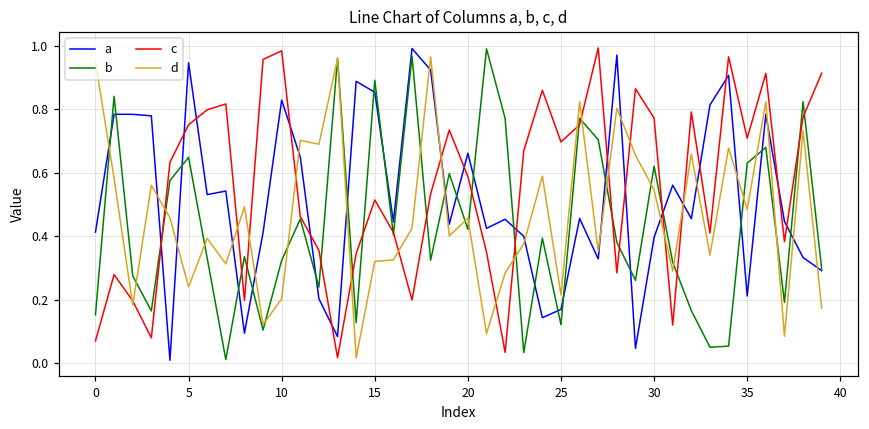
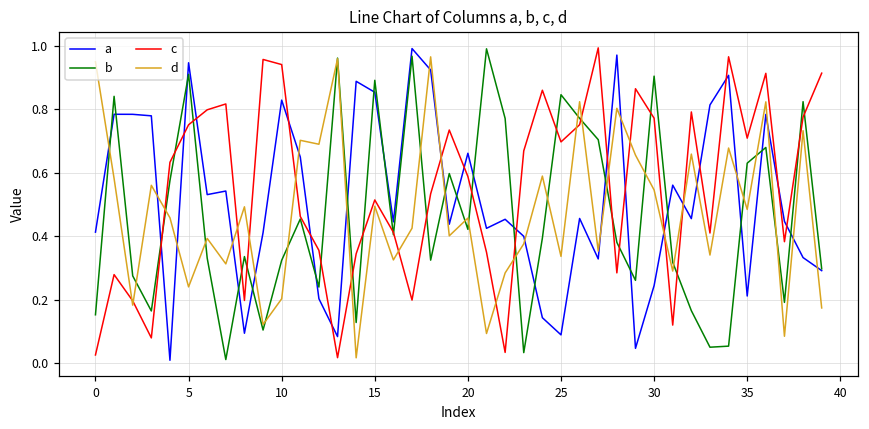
c, 0: 0.07 -> 0.03
b, 5: 0.65 -> 0.91
c, 10: 0.98 -> 0.94
d, 15: 0.32 -> 0.49
a, 25: 0.17 -> 0.09
b, 25: 0.12 -> 0.85
d, 25: 0.22 -> 0.34
a, 30: 0.40 -> 0.24
b, 30: 0.62 -> 0.90
